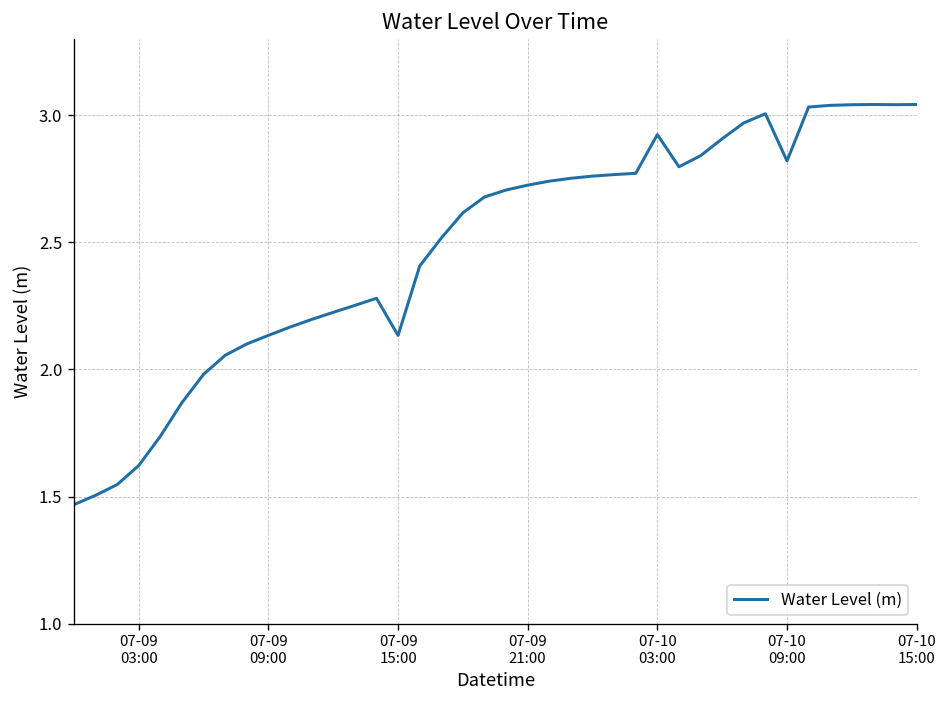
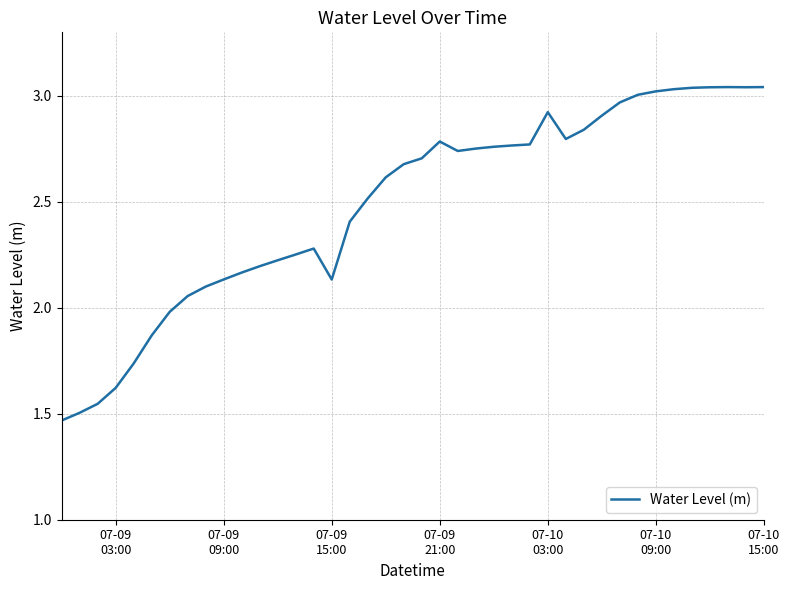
07-09 21:00: 2.72 -> 2.78
07-10 09:00: 2.82 -> 3.02
